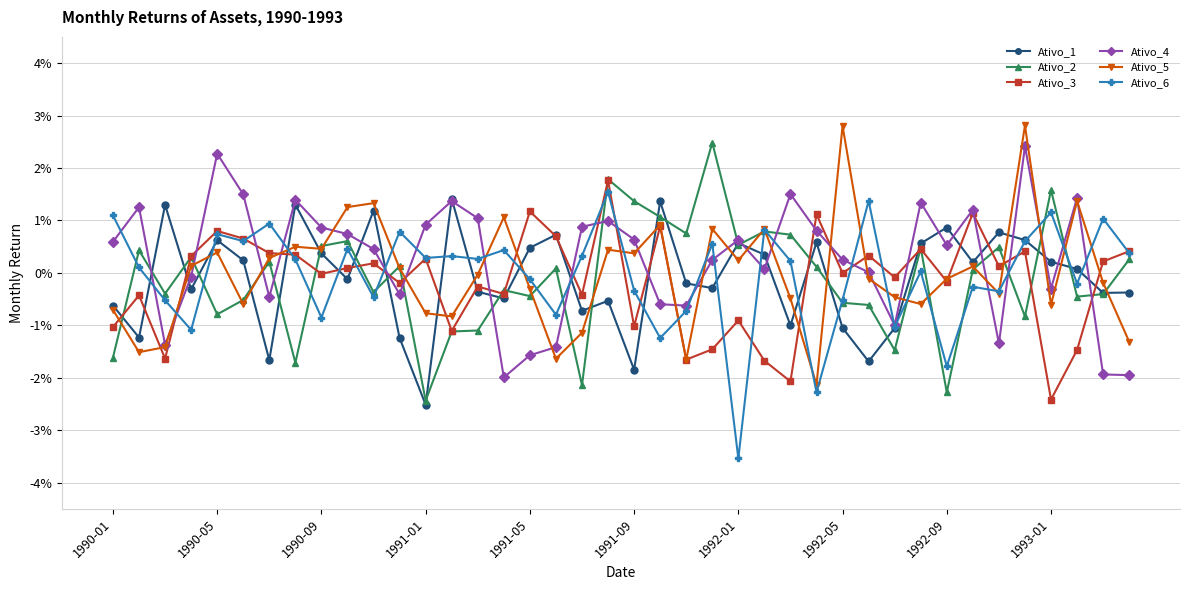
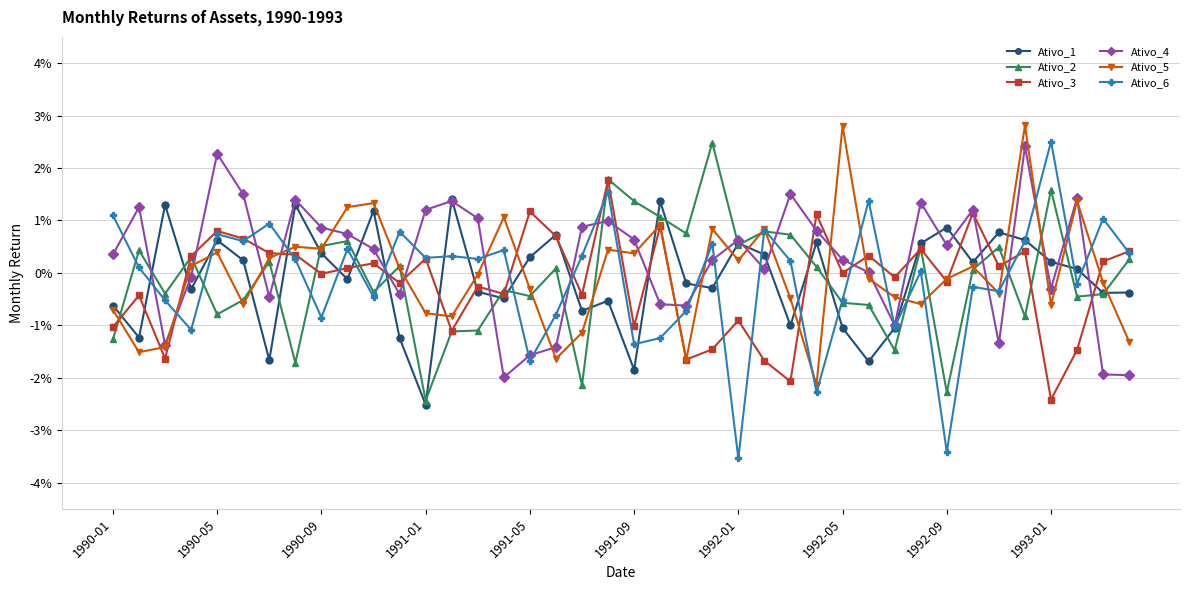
Ativo_2, 1990-01: -1.6% -> -1.3%
Ativo_4, 1990-01: 0.6% -> 0.4%
Ativo_4, 1991-01: 0.9% -> 1.2%
Ativo_1, 1991-05: 0.5% -> 0.3%
Ativo_6, 1991-05: -0.1% -> -1.7%
Ativo_6, 1991-09: -0.3% -> -1.4%
Ativo_6, 1992-09: -1.8% -> -3.4%
Ativo_6, 1993-01: 1.2% -> 2.5%
